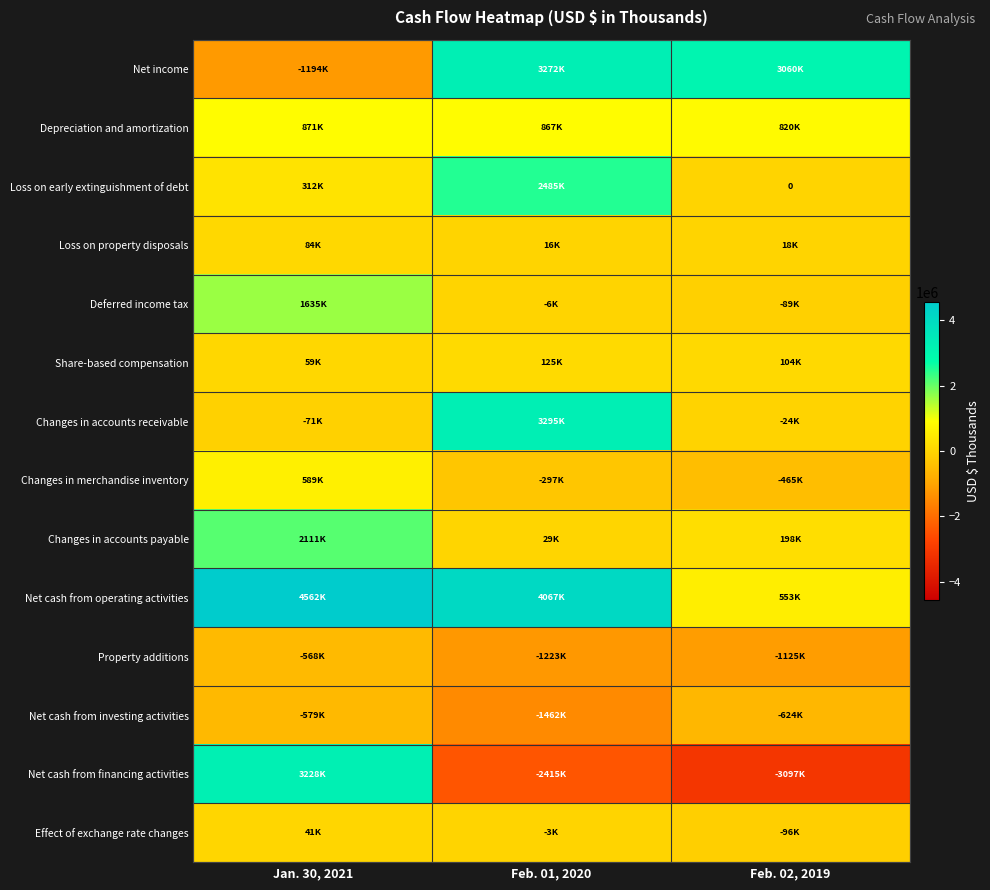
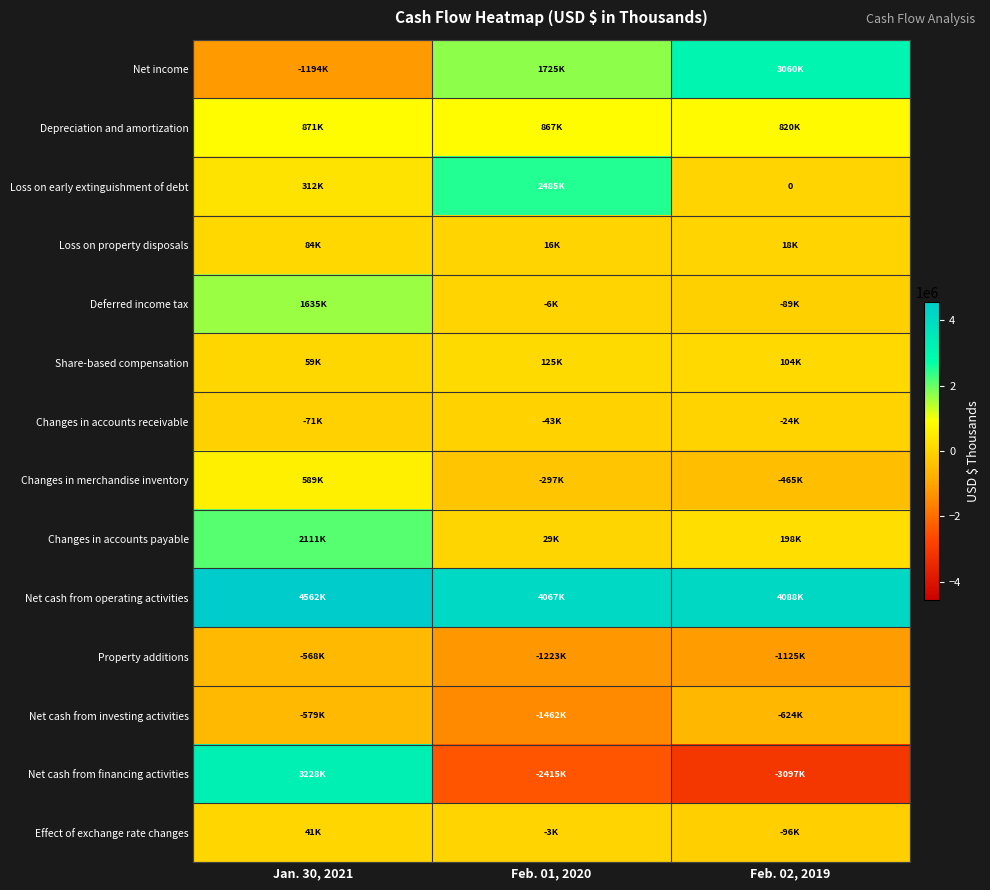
Net income, Feb. 01, 2020: 3272K -> 1725K
Changes in accounts receivable, Feb. 01, 2020: 3295K -> -43K
Net cash from operating activities, Feb. 02, 2019: 553K -> 4088K
